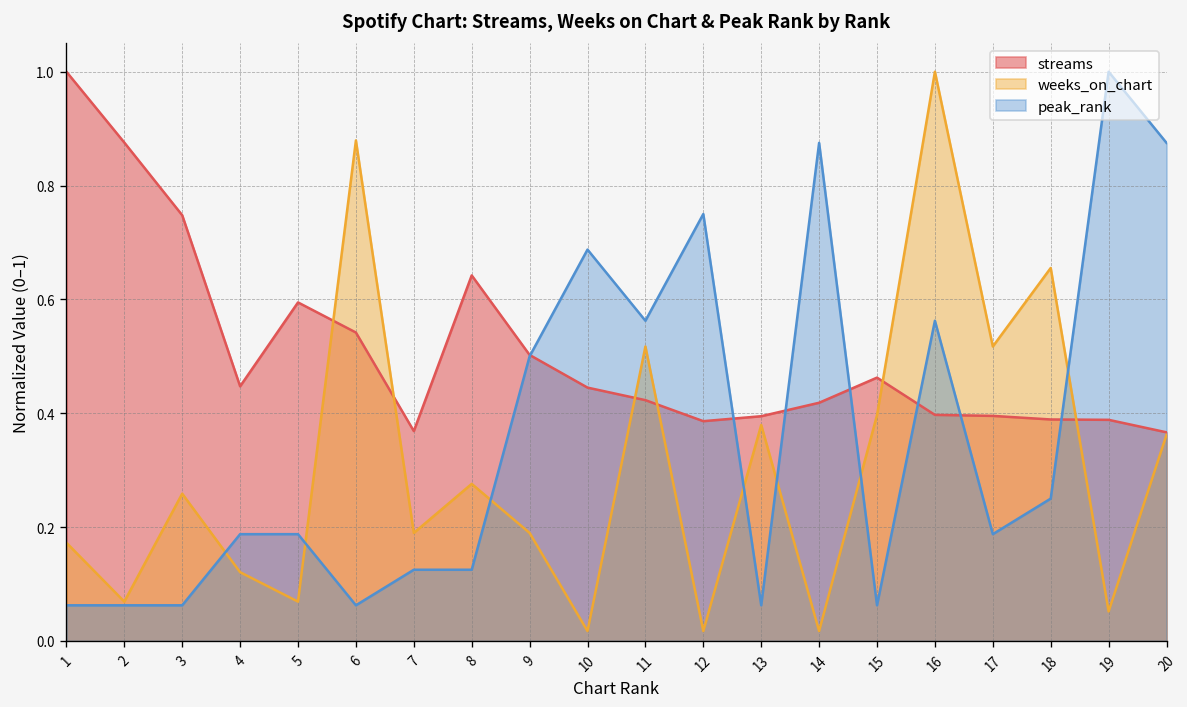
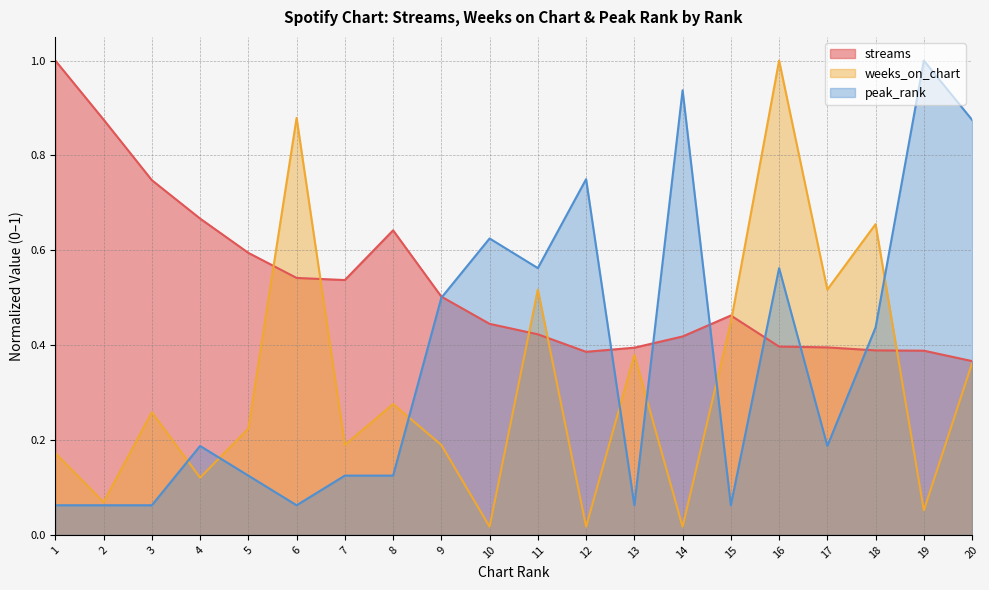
streams, 4: 0.45 -> 0.67
weeks_on_chart, 5: 0.07 -> 0.22
peak_rank, 5: 0.19 -> 0.13
streams, 7: 0.37 -> 0.54
peak_rank, 10: 0.69 -> 0.63
peak_rank, 14: 0.88 -> 0.94
weeks_on_chart, 15: 0.40 -> 0.45
peak_rank, 18: 0.25 -> 0.44
